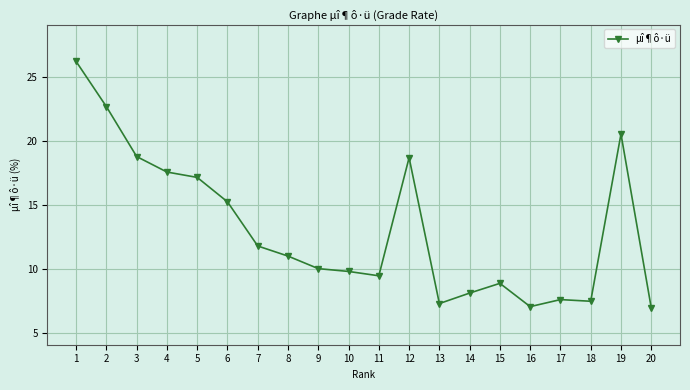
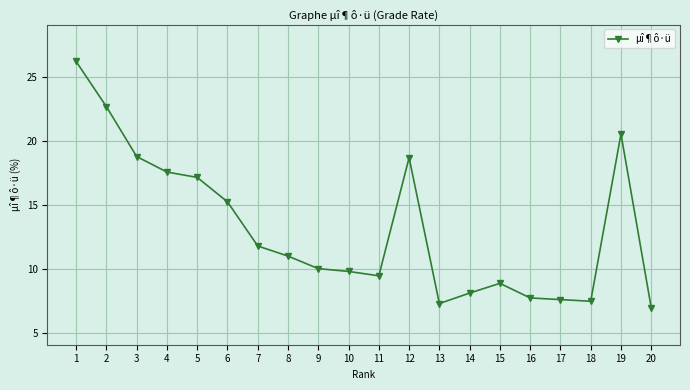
16: 7.1 -> 7.8
